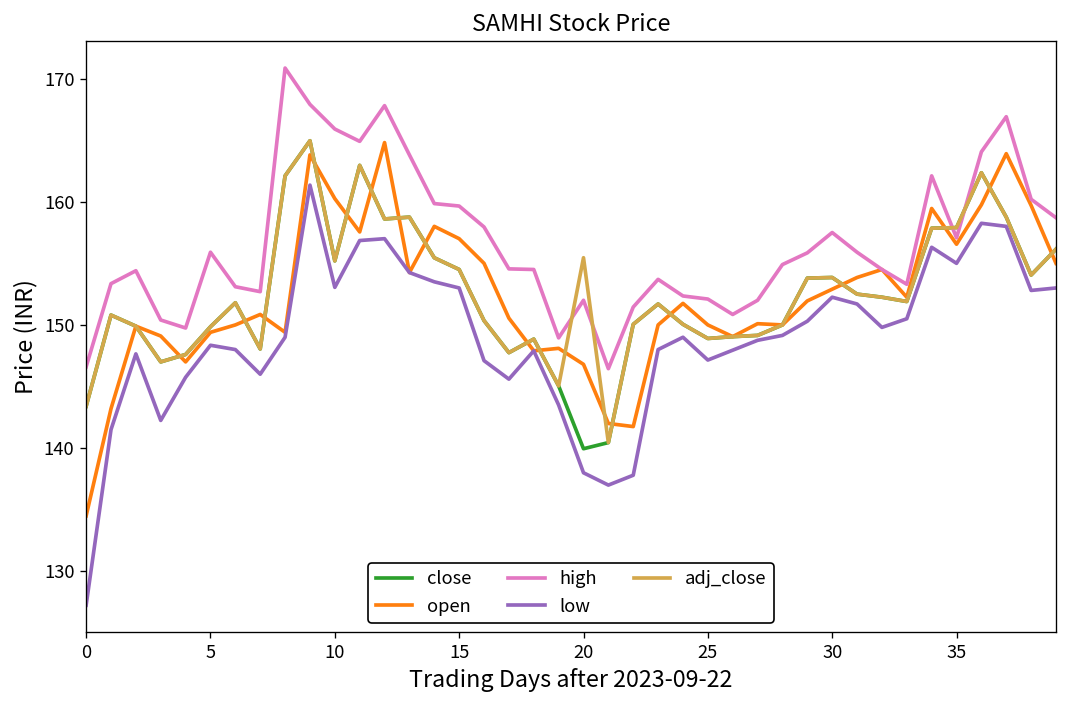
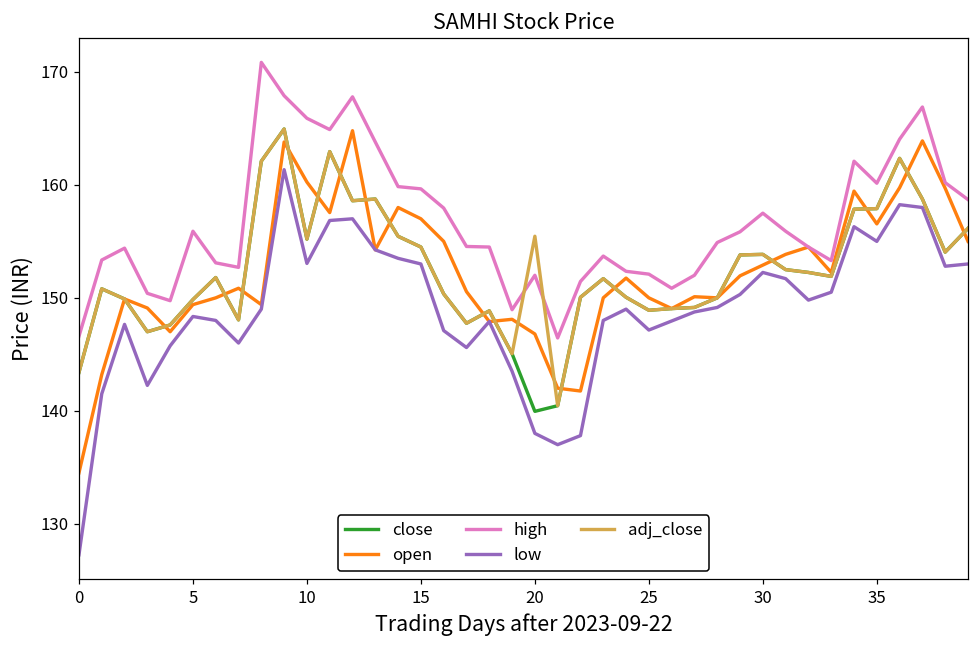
high, 35: 157.1 -> 160.1
